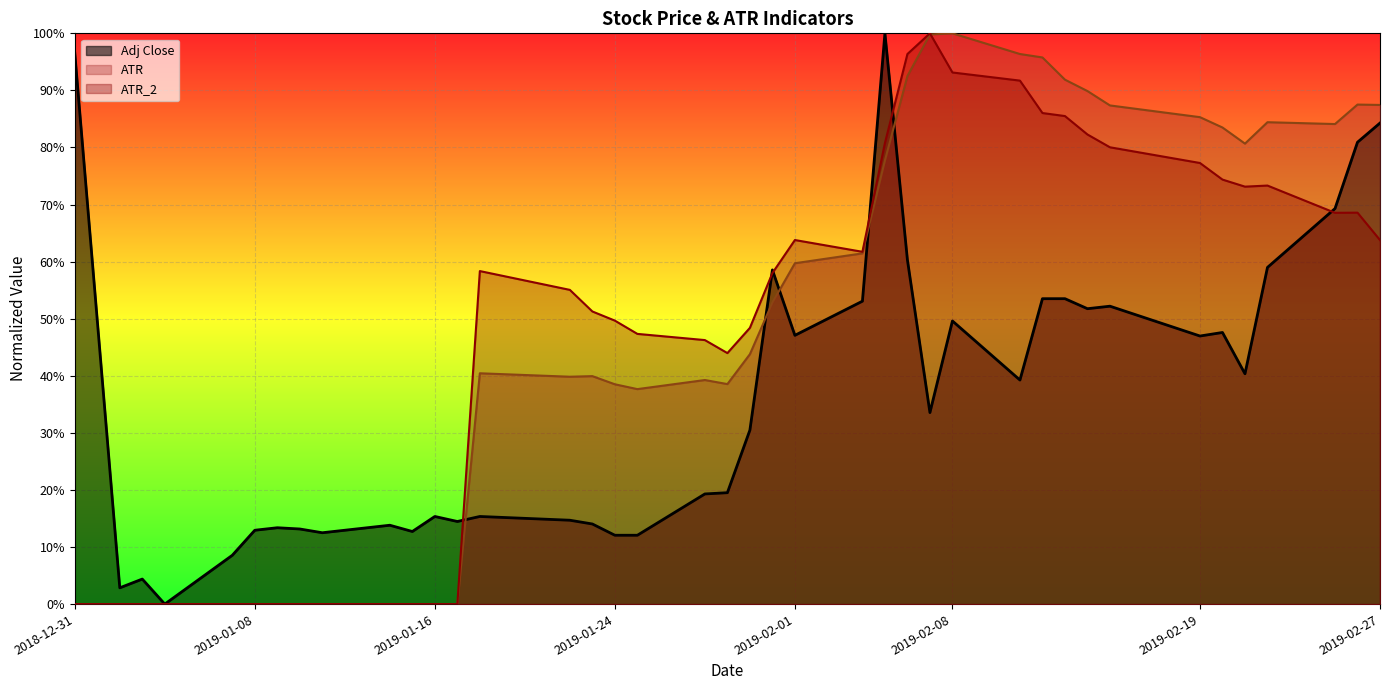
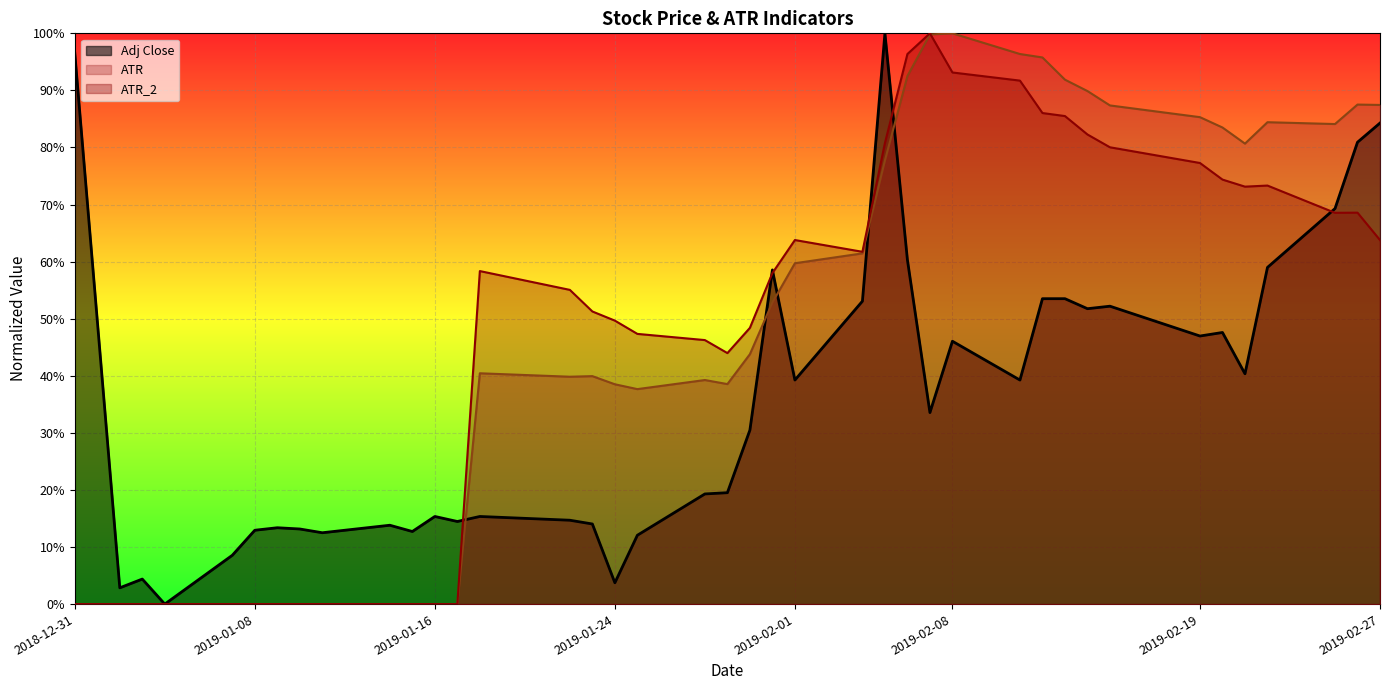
Adj Close, 2019-01-24: 12% -> 4%
Adj Close, 2019-02-01: 47% -> 39%
Adj Close, 2019-02-08: 50% -> 46%
